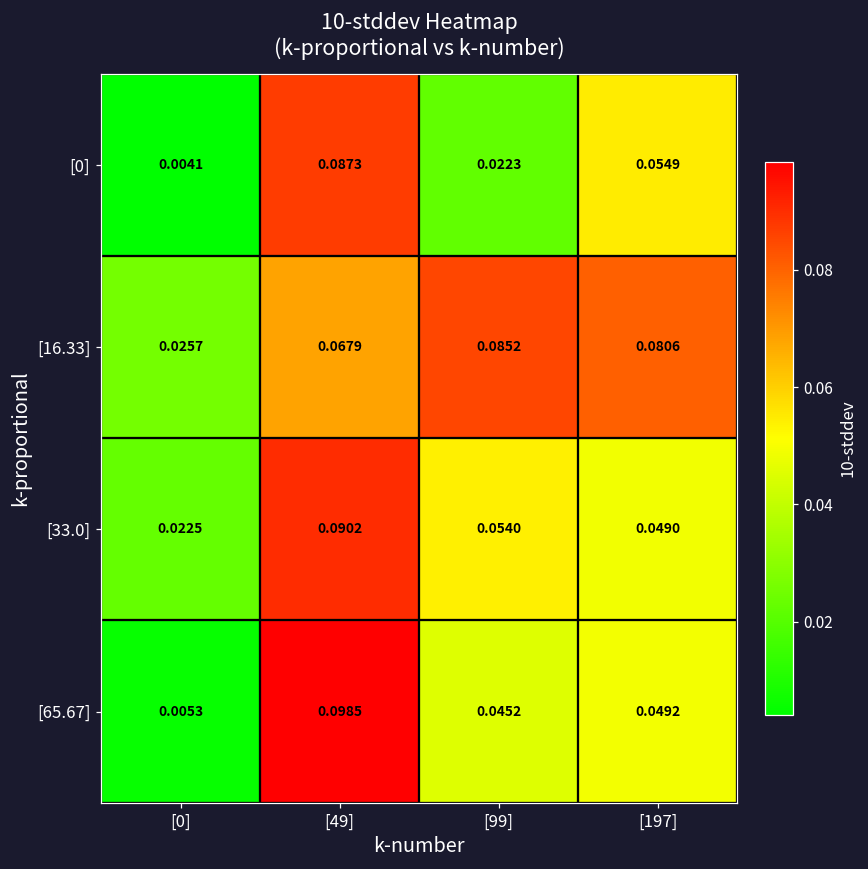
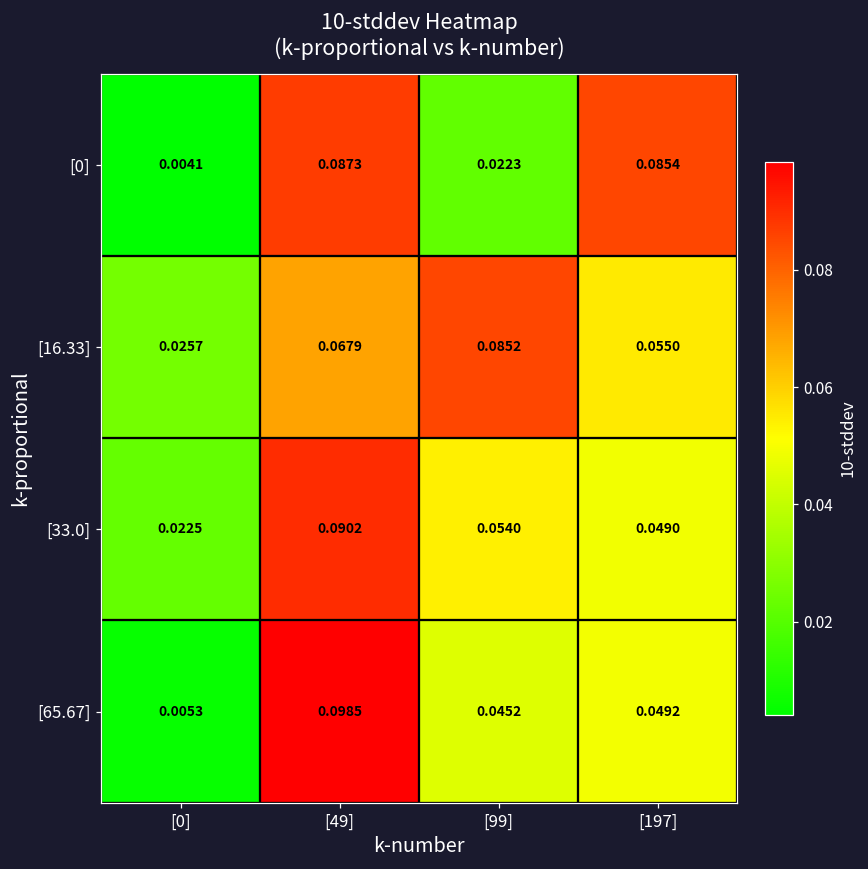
[0], [197]: 0.0549 -> 0.0854
[16.33], [197]: 0.0806 -> 0.0550
